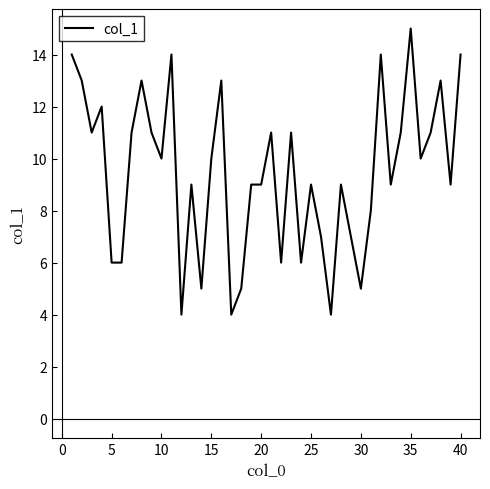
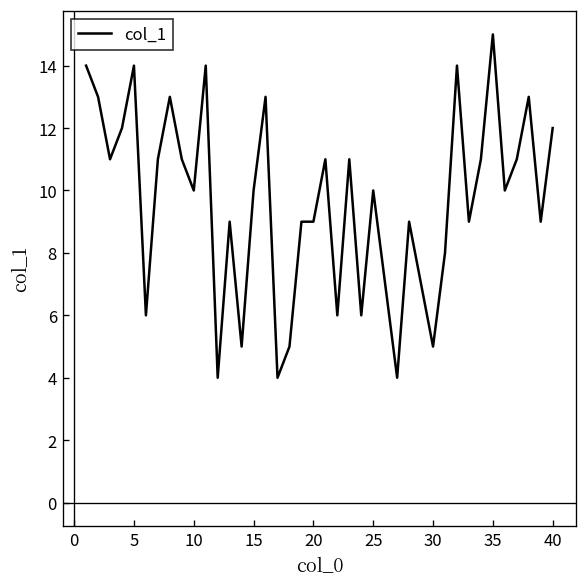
5: 6 -> 14
25: 9 -> 10
40: 14 -> 12
